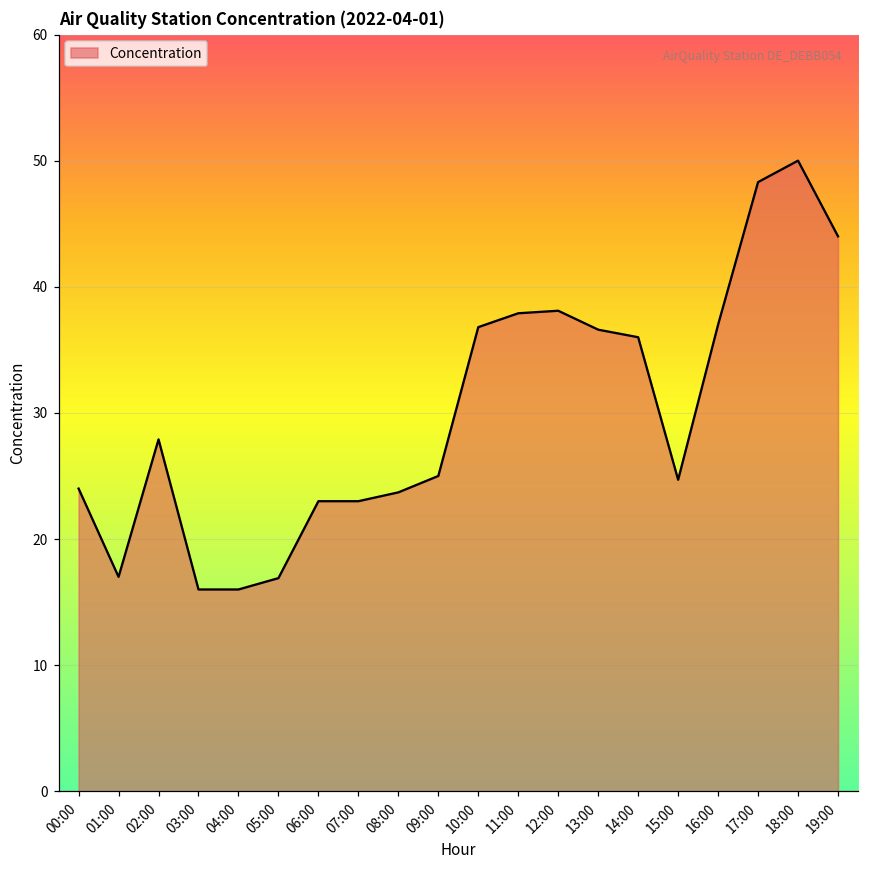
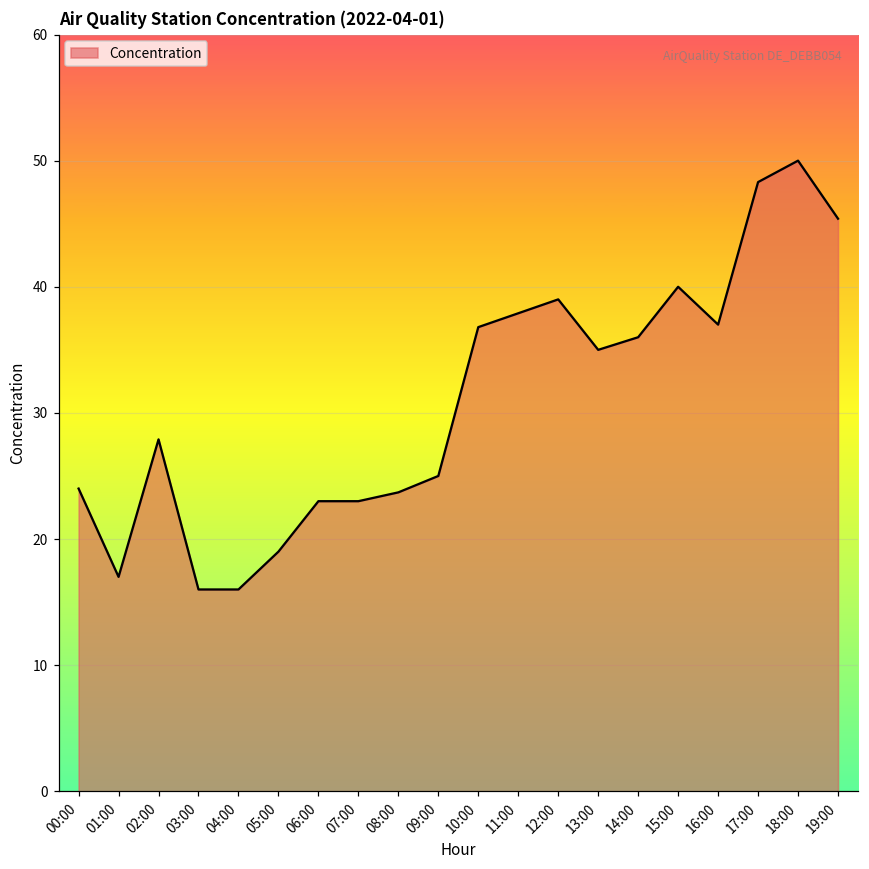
05:00: 16.9 -> 19.0
12:00: 38.1 -> 39.0
13:00: 36.6 -> 35.0
15:00: 24.7 -> 40.0
19:00: 44.0 -> 45.4
